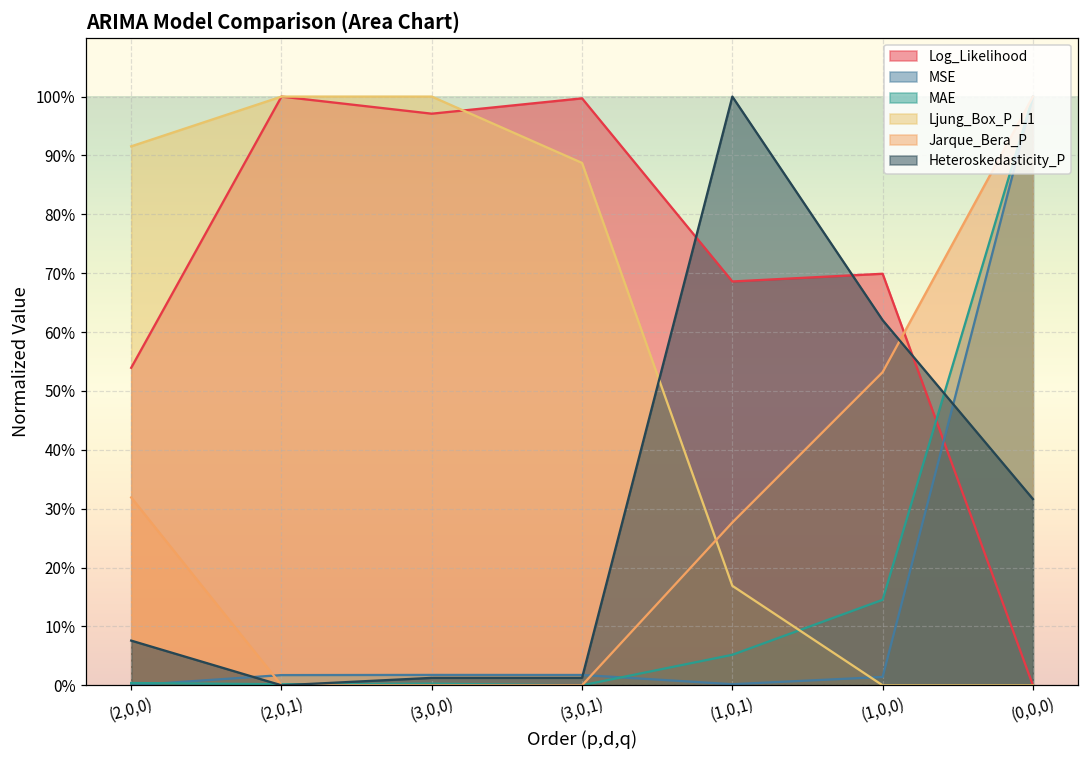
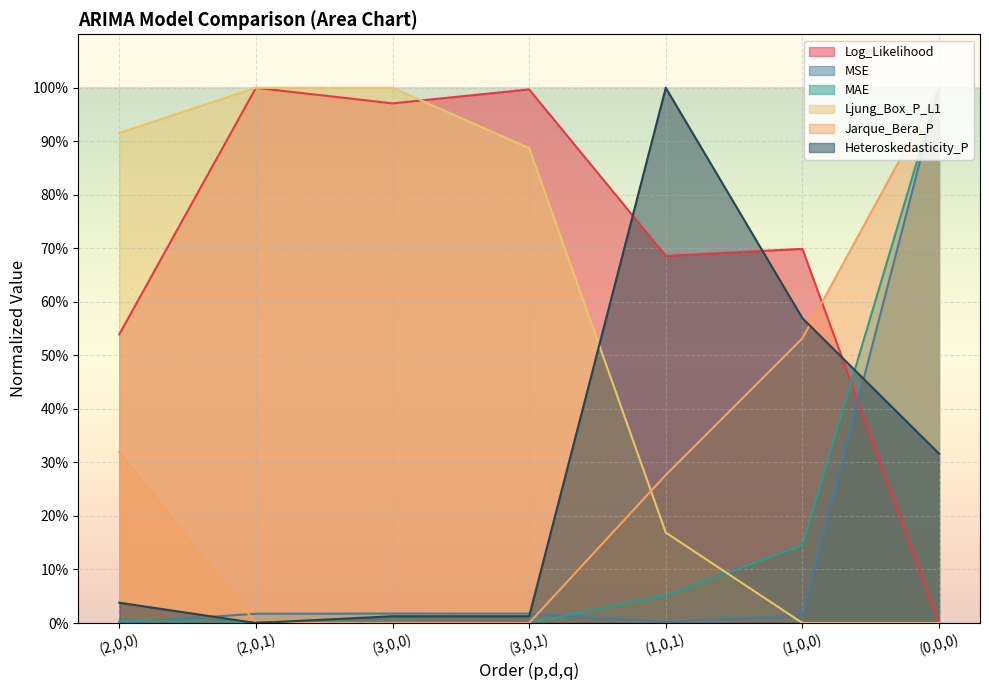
Heteroskedasticity_P, (2,0,0): 8% -> 4%
Heteroskedasticity_P, (1,0,0): 62% -> 57%
